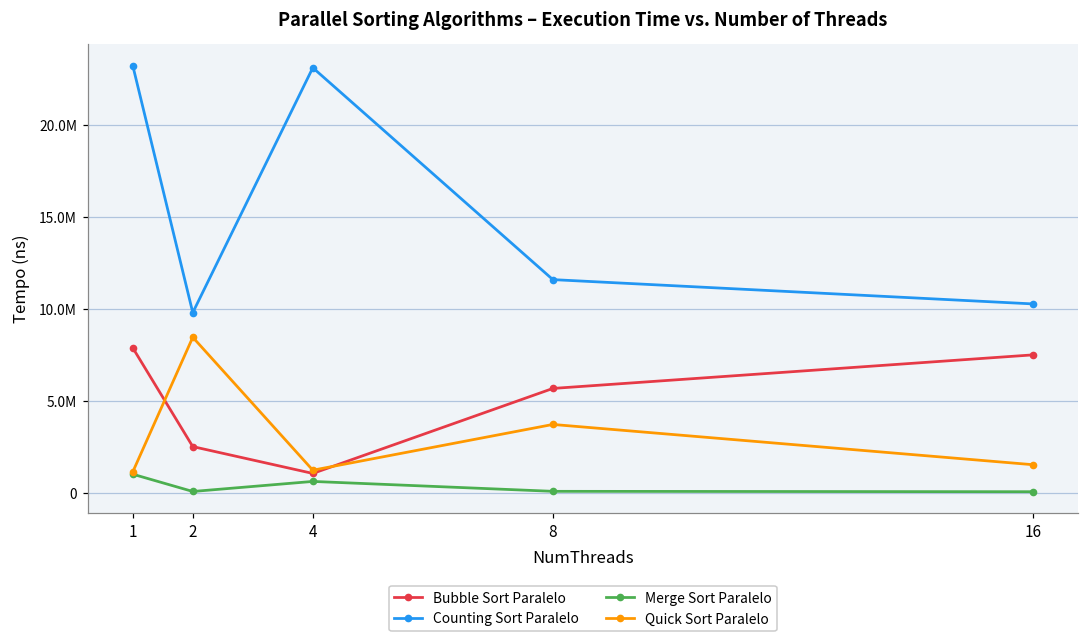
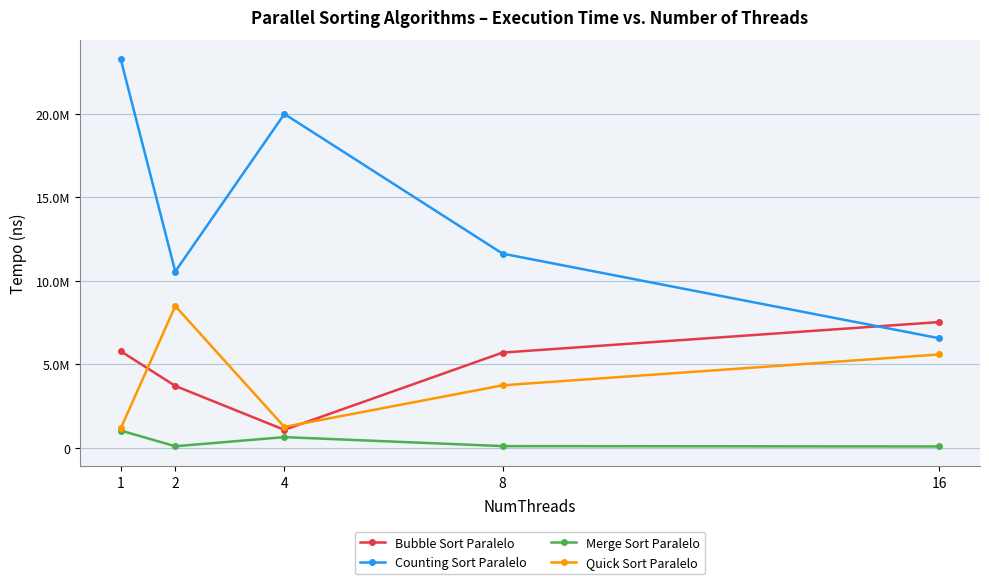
Bubble Sort Paralelo, 1: 7900000 -> 5800000
Bubble Sort Paralelo, 2: 2500000 -> 3700000
Counting Sort Paralelo, 2: 9800000 -> 10600000
Counting Sort Paralelo, 4: 23100000 -> 20000000
Counting Sort Paralelo, 16: 10300000 -> 6600000
Quick Sort Paralelo, 16: 1600000 -> 5600000
